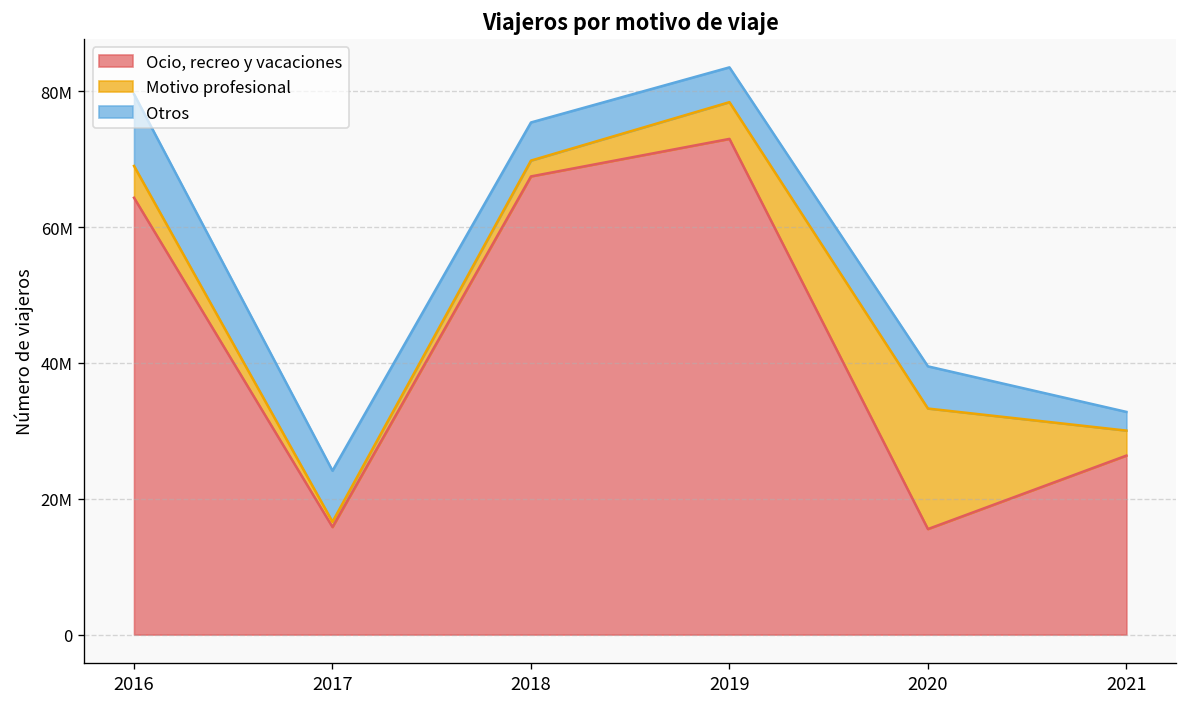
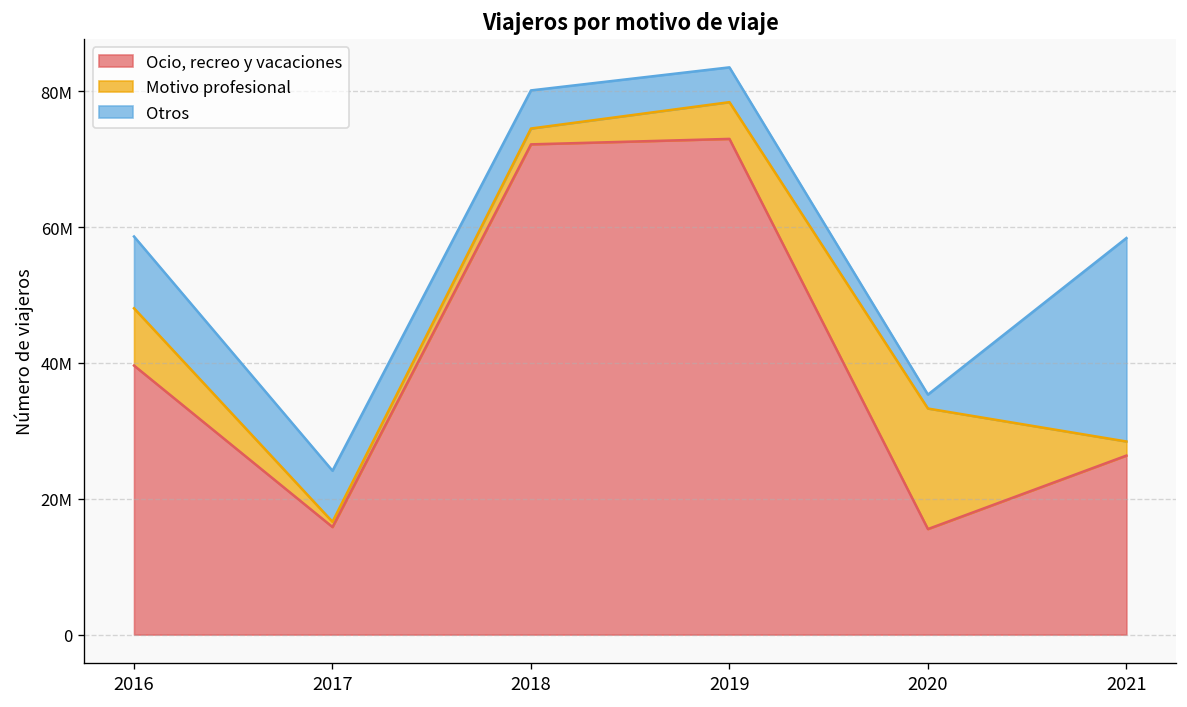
Ocio, recreo y vacaciones, 2016: 64000000 -> 40000000
Motivo profesional, 2016: 5000000 -> 8000000
Ocio, recreo y vacaciones, 2018: 67000000 -> 72000000
Otros, 2020: 6000000 -> 2000000
Motivo profesional, 2021: 4000000 -> 2000000
Otros, 2021: 3000000 -> 30000000
